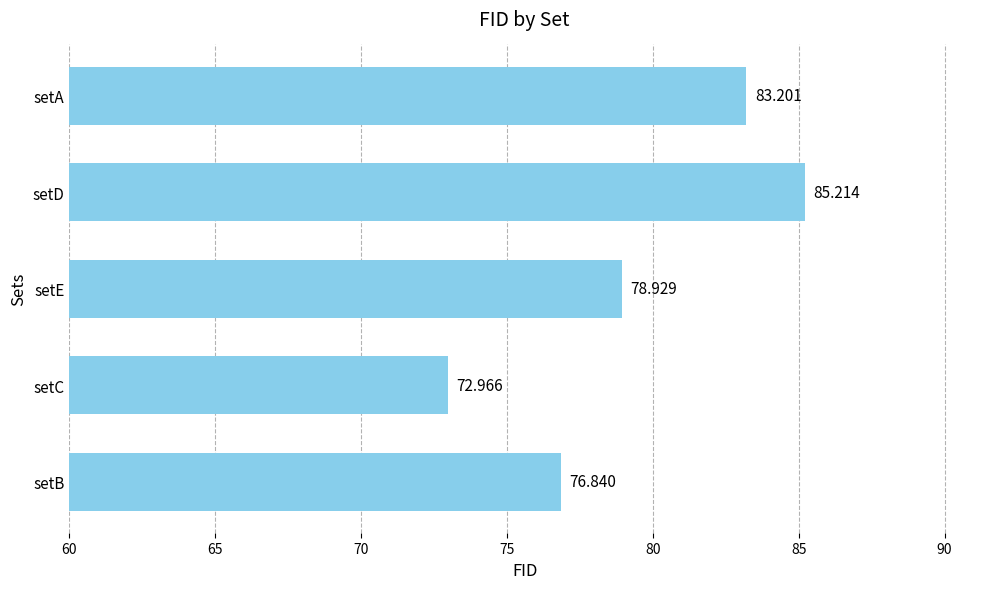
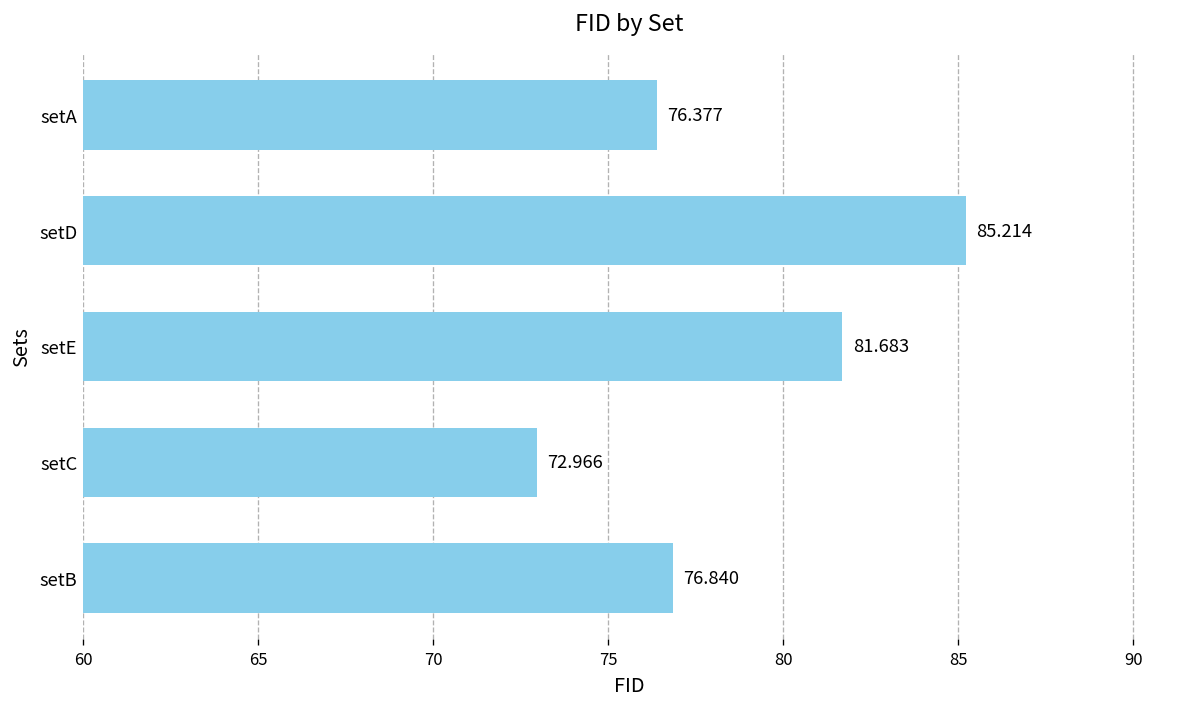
setA: 83.201 -> 76.377
setE: 78.929 -> 81.683
